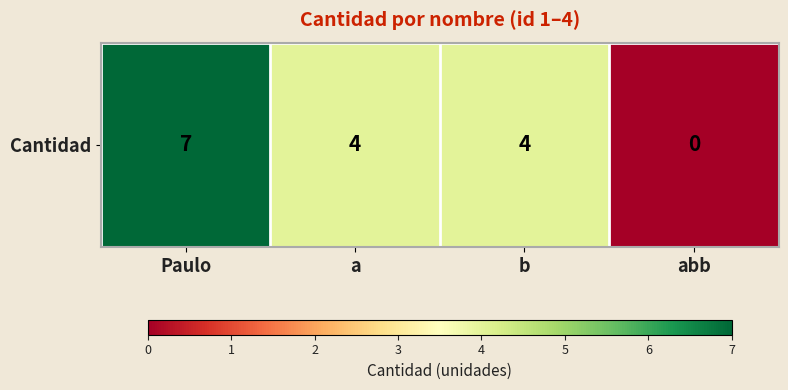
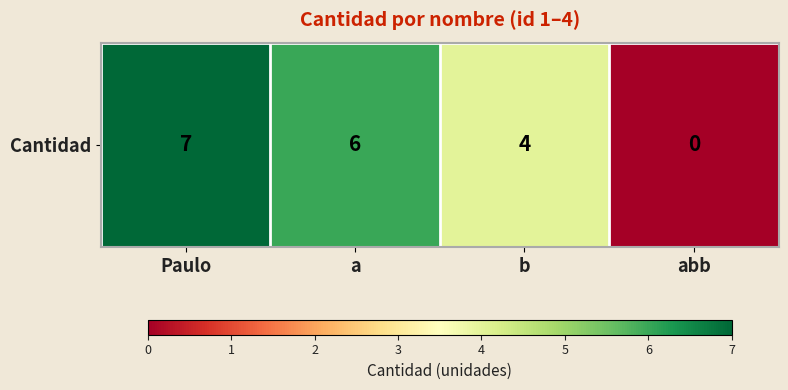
Cantidad, a: 4 -> 6
